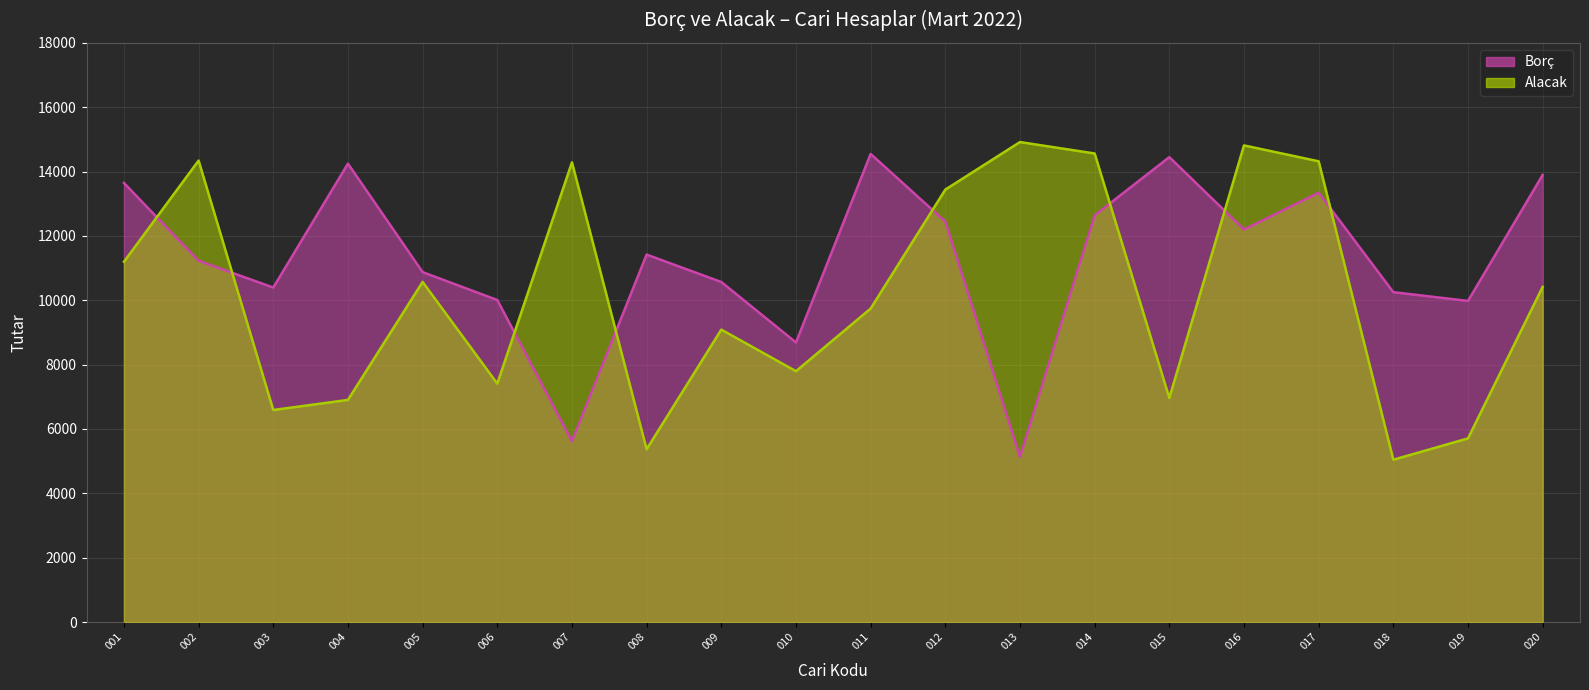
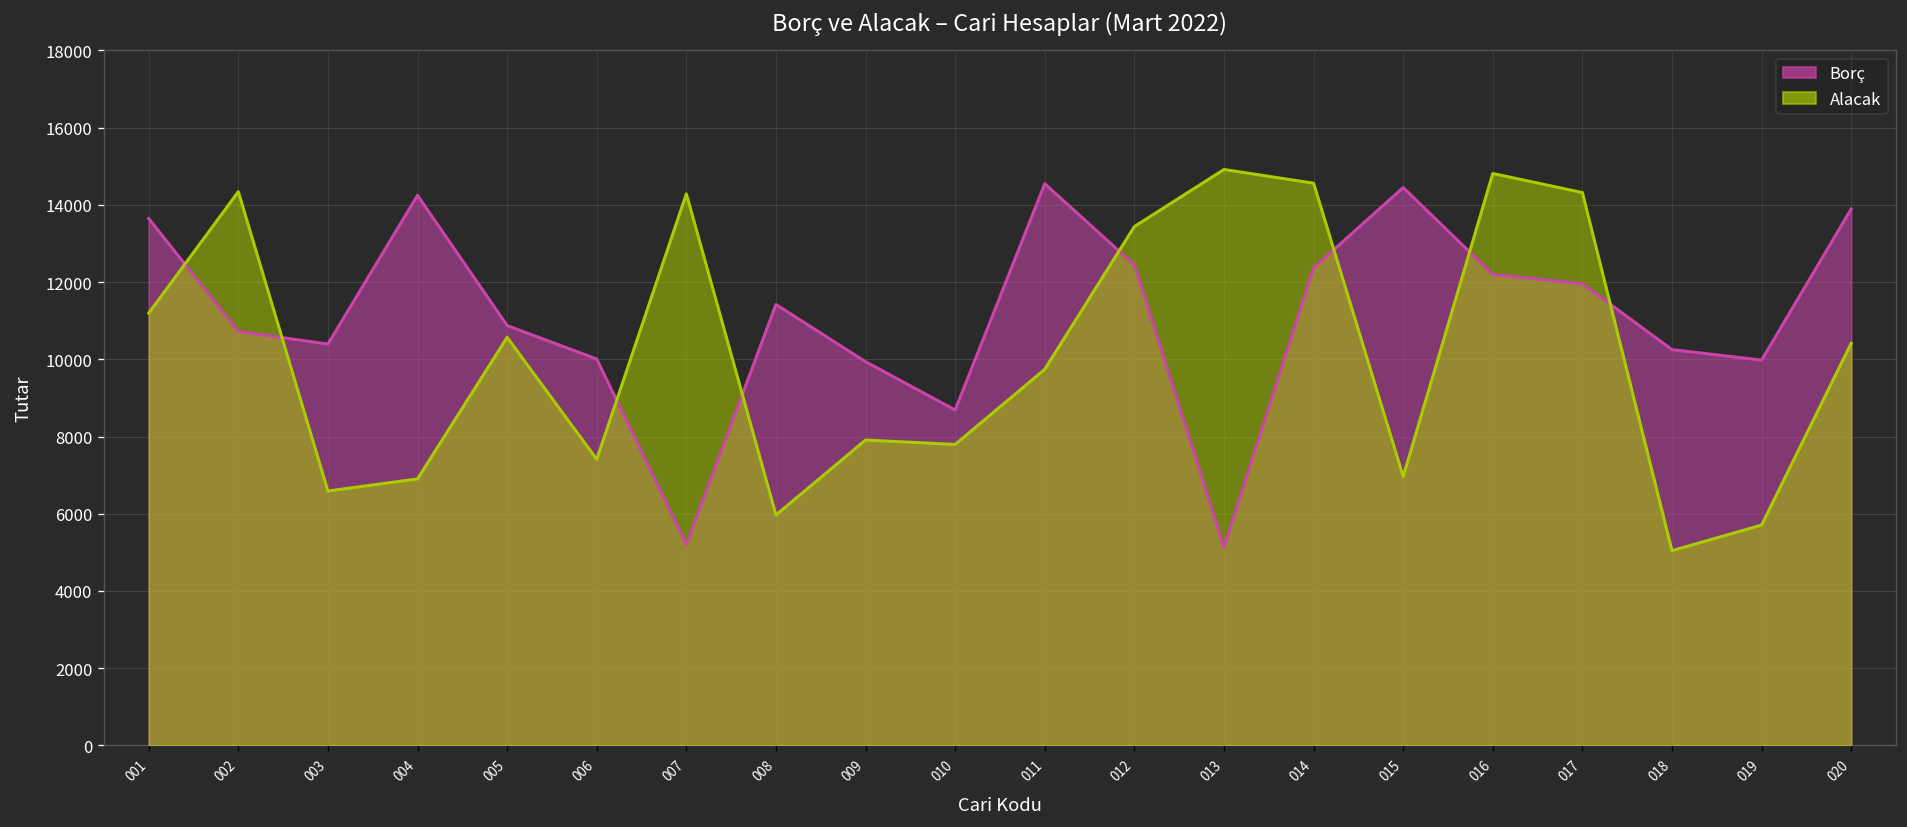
Borç, 002: 11200 -> 10700
Borç, 007: 5600 -> 5200
Alacak, 008: 5400 -> 6000
Borç, 009: 10600 -> 9900
Alacak, 009: 9100 -> 7900
Borç, 014: 12600 -> 12400
Borç, 017: 13300 -> 12000
